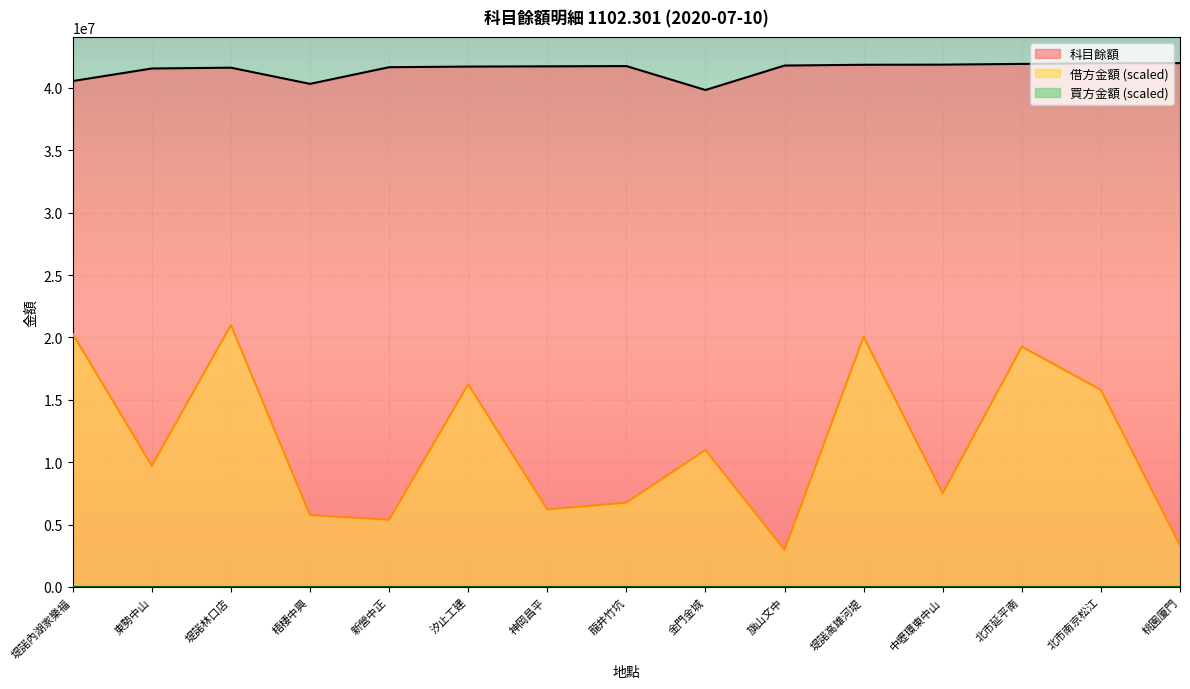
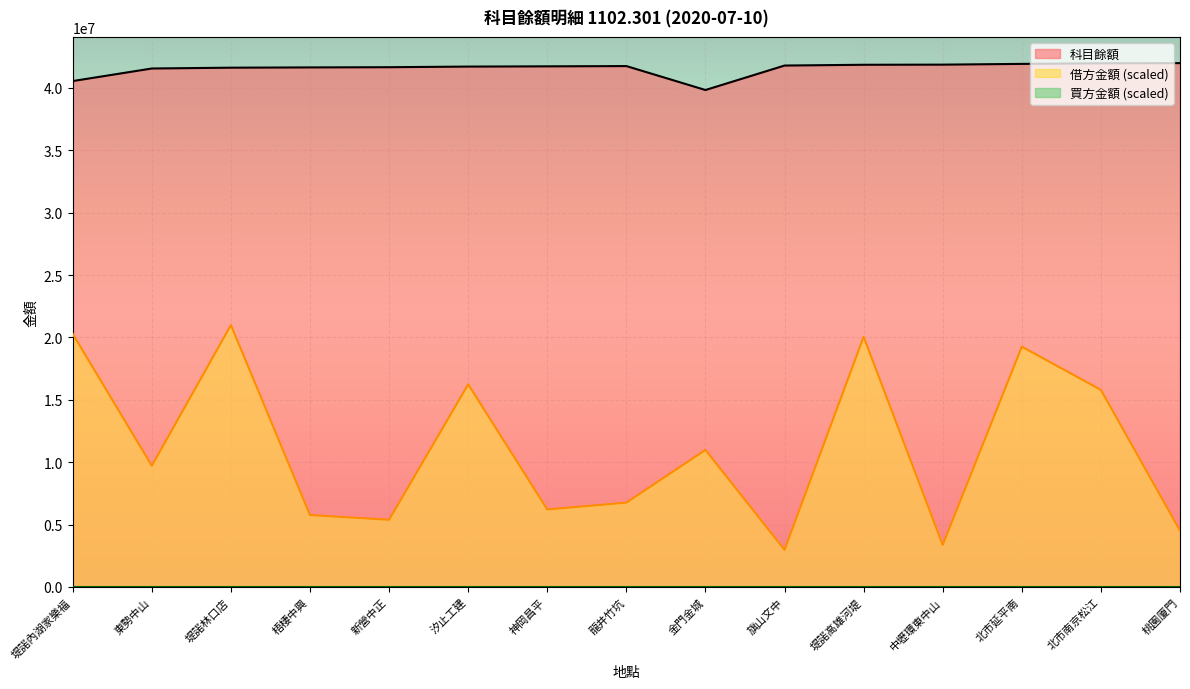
科目餘額, 梧棲中興: 40300000 -> 41600000
借方金額 (scaled), 中壢環東中山: 7500000 -> 3400000
借方金額 (scaled), 桃園廈門: 3300000 -> 4500000
